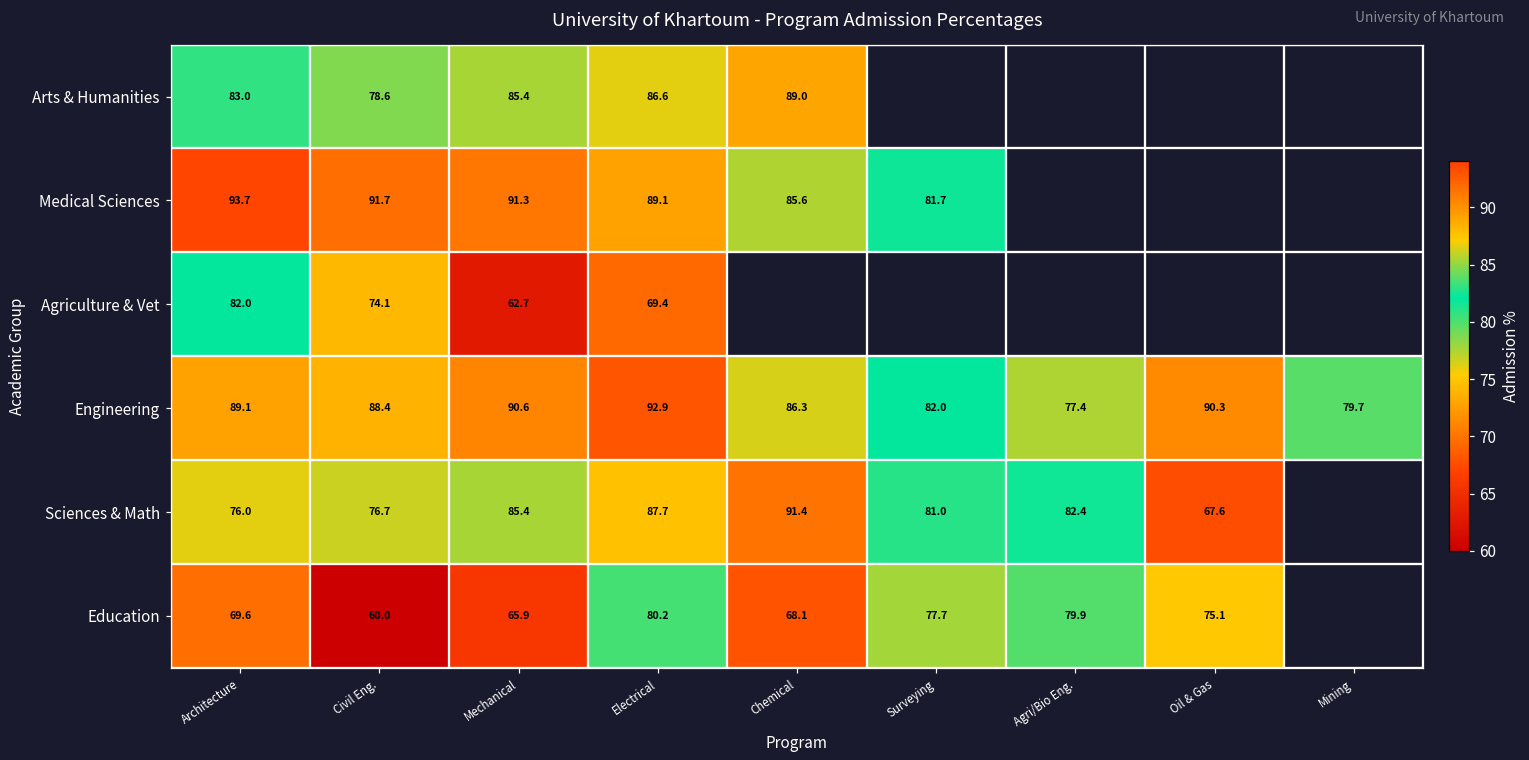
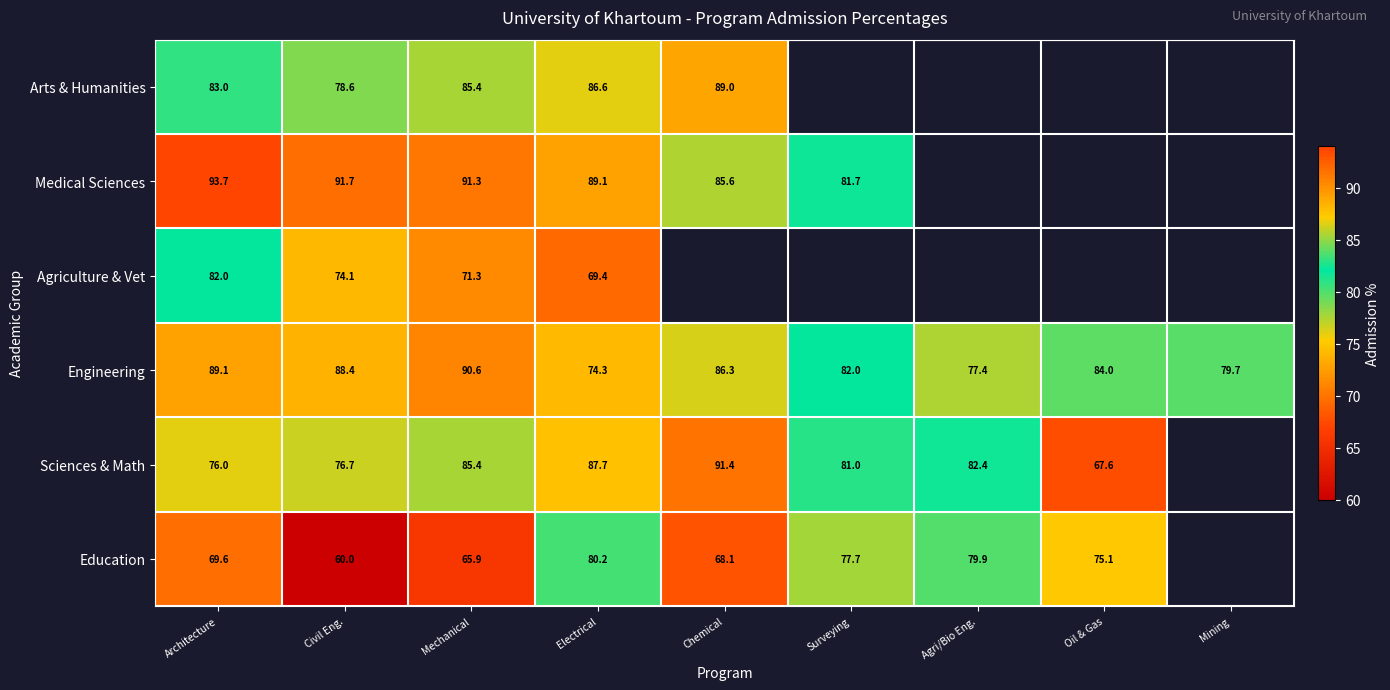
Agriculture & Vet, Mechanical: 62.7 -> 71.3
Engineering, Electrical: 92.9 -> 74.3
Engineering, Oil & Gas: 90.3 -> 84.0
